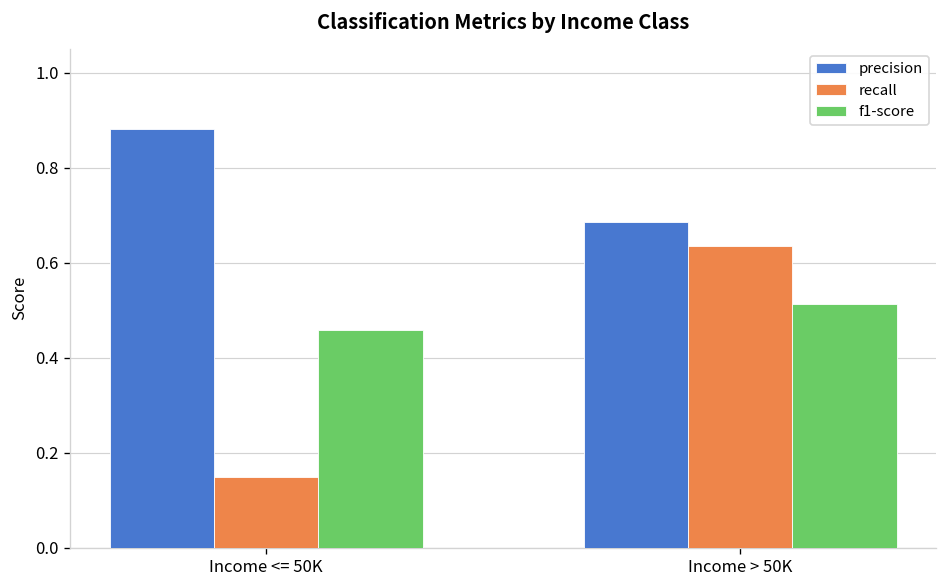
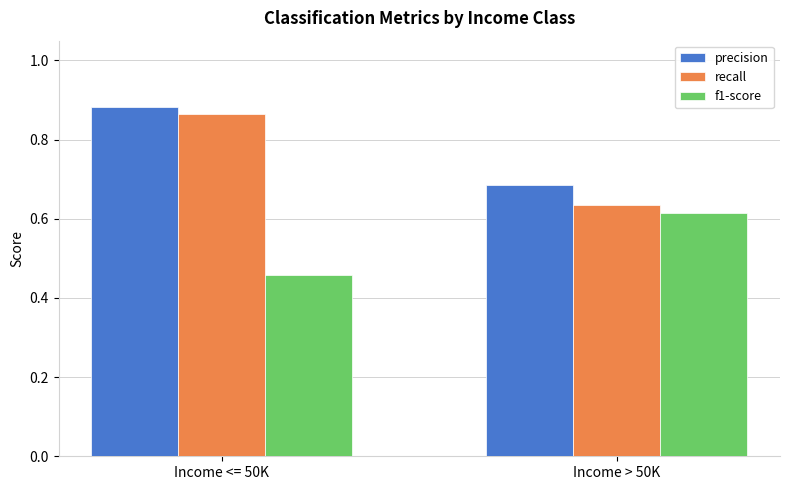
recall, Income <= 50K: 0.15 -> 0.86
f1-score, Income > 50K: 0.51 -> 0.61
